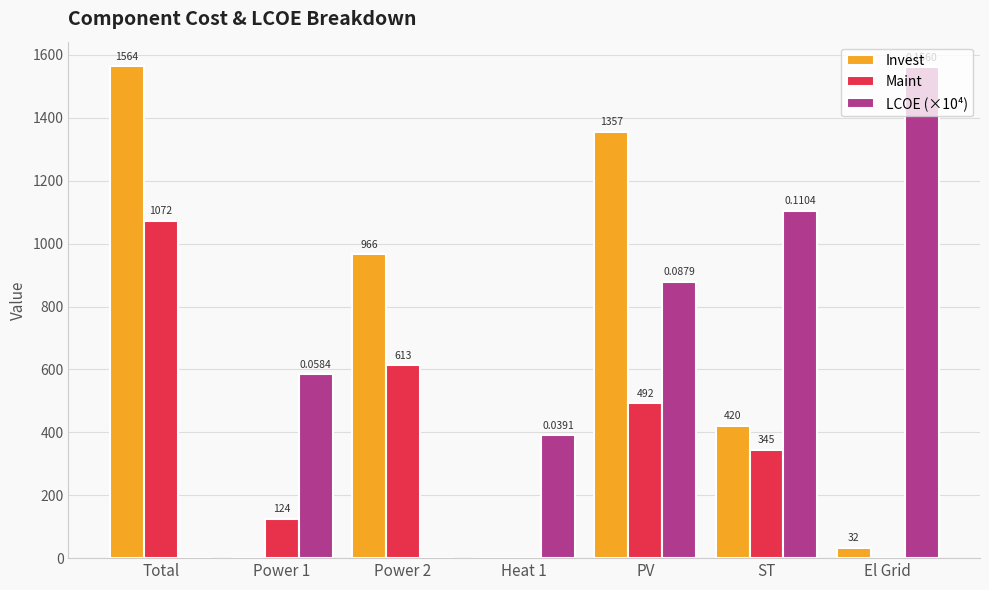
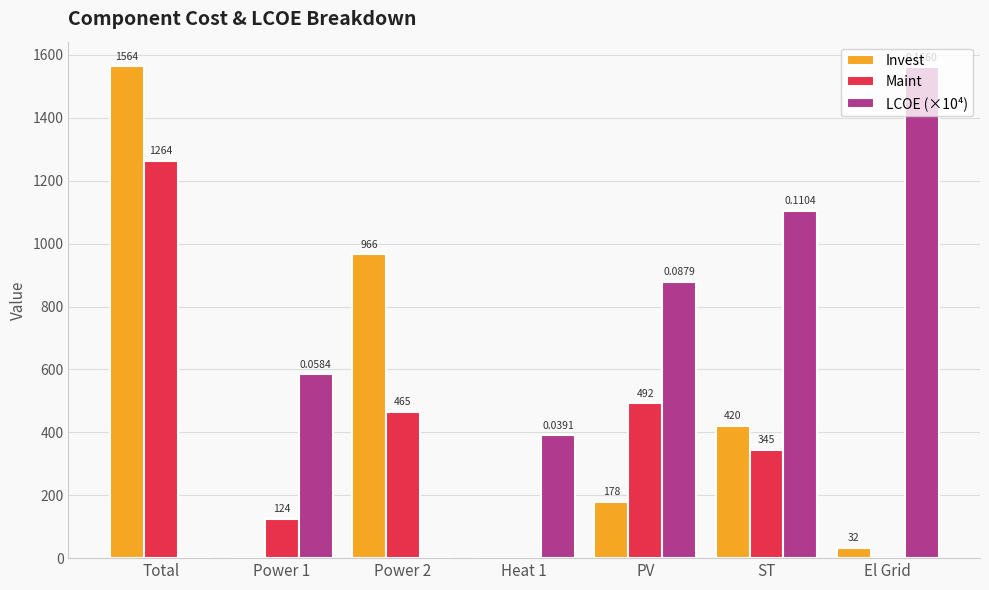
Maint, Total: 1072 -> 1264
Maint, Power 2: 613 -> 465
Invest, PV: 1357 -> 178
